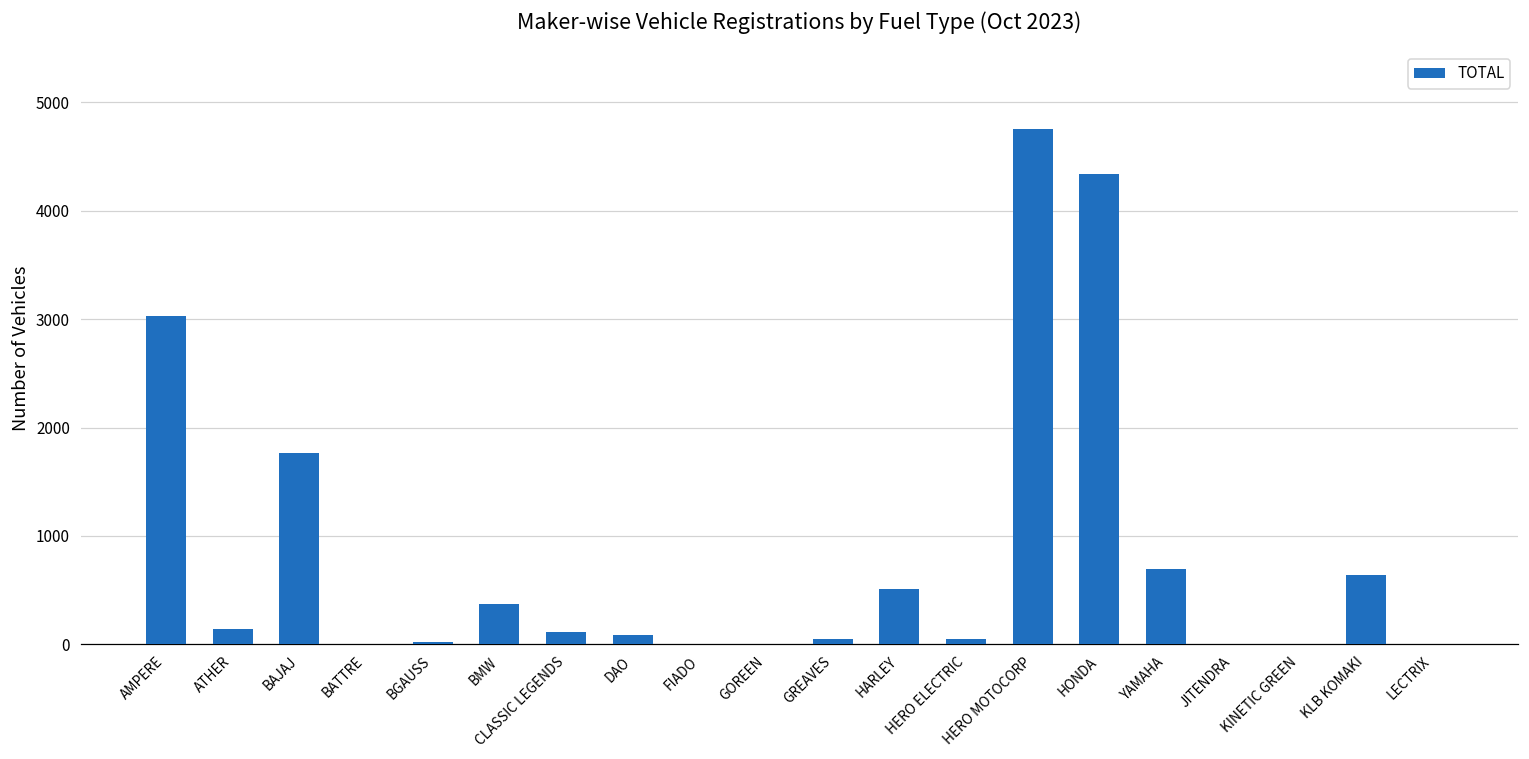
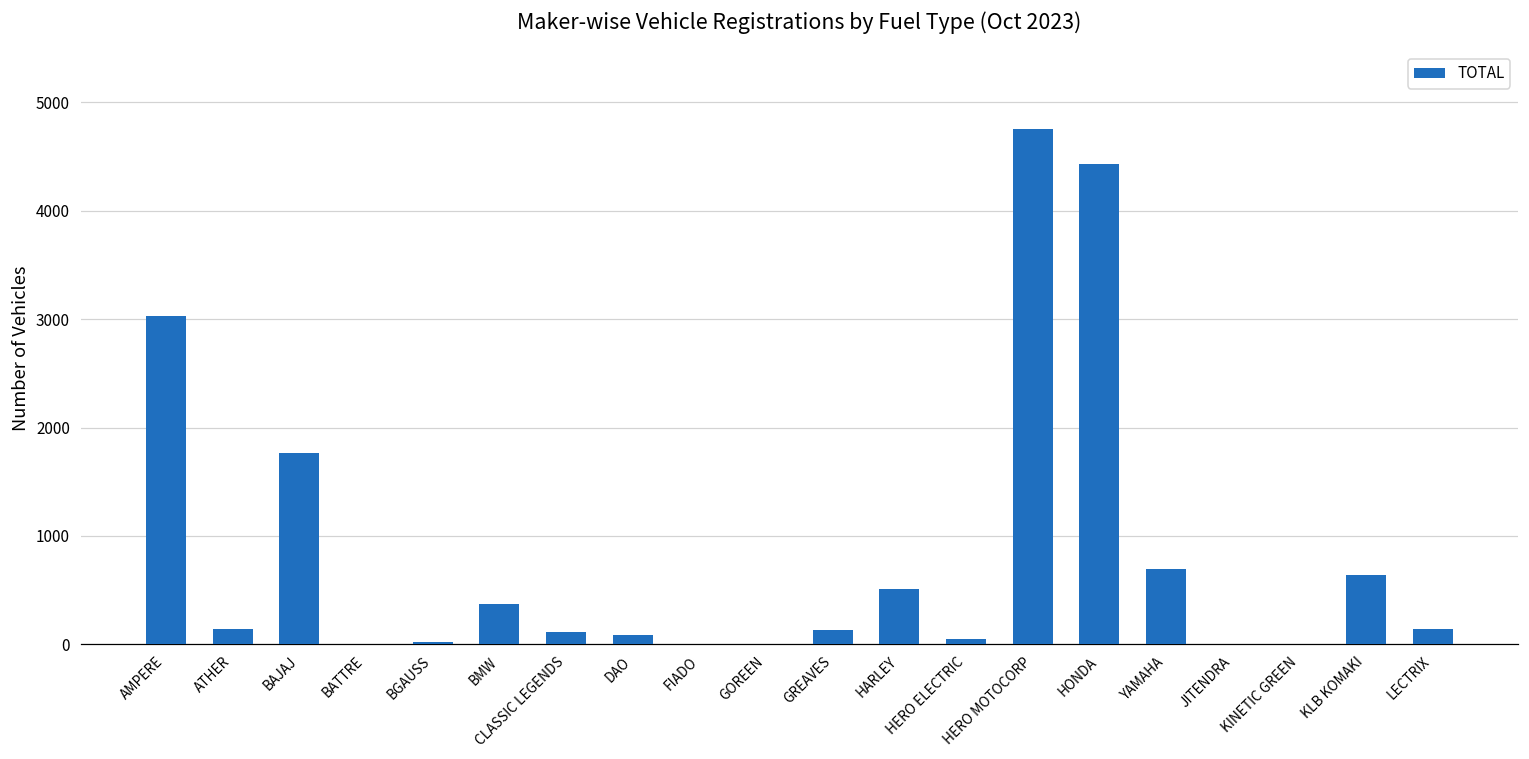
GREAVES: 0 -> 100
HONDA: 4300 -> 4400
LECTRIX: 0 -> 100
